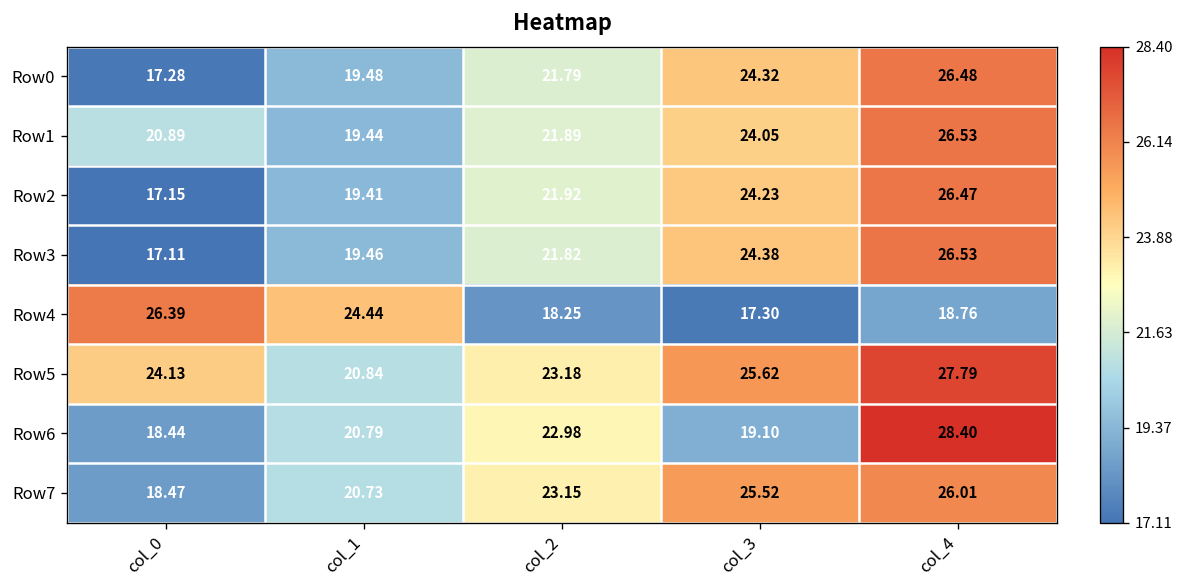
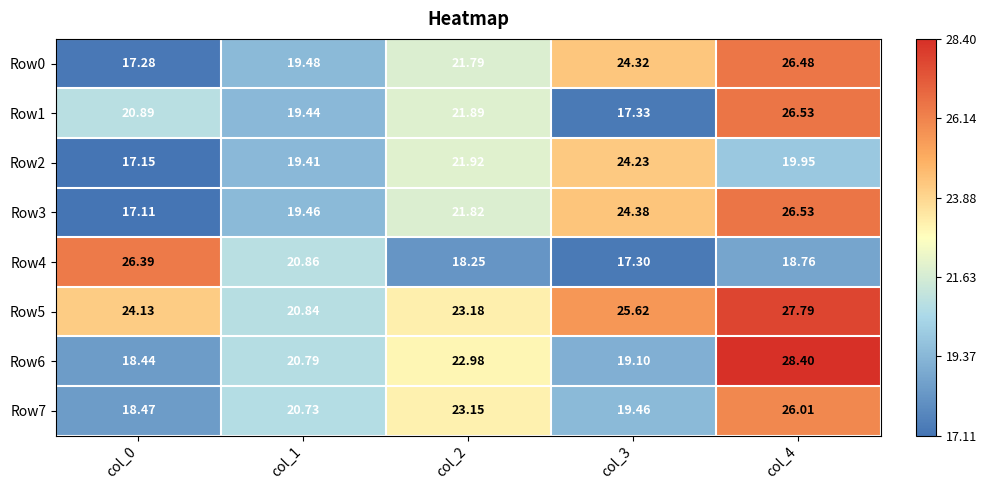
Row1, col_3: 24.05 -> 17.33
Row2, col_4: 26.47 -> 19.95
Row4, col_1: 24.44 -> 20.86
Row7, col_3: 25.52 -> 19.46
